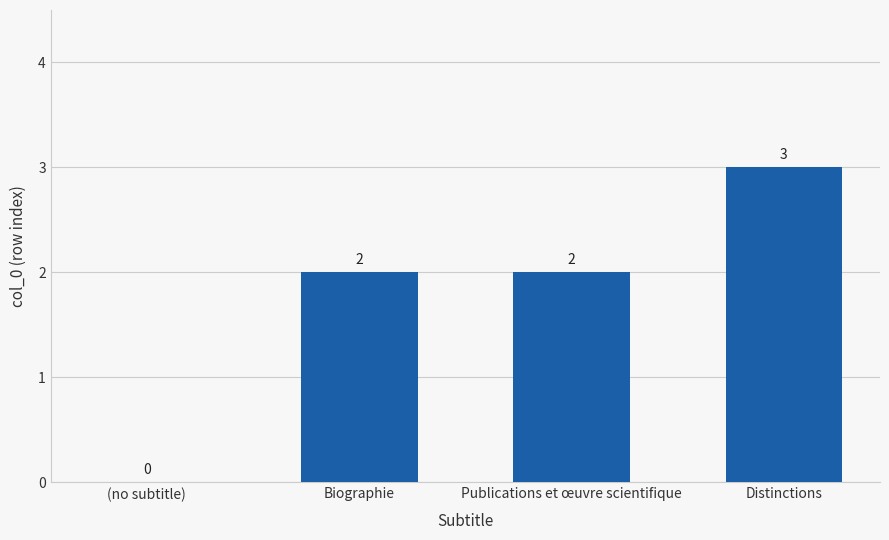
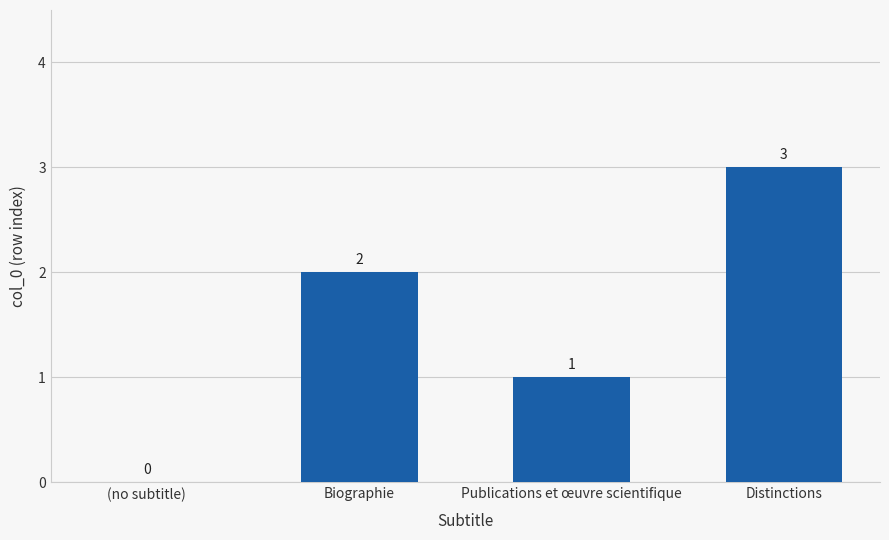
Publications et œuvre scientifique: 2 -> 1
